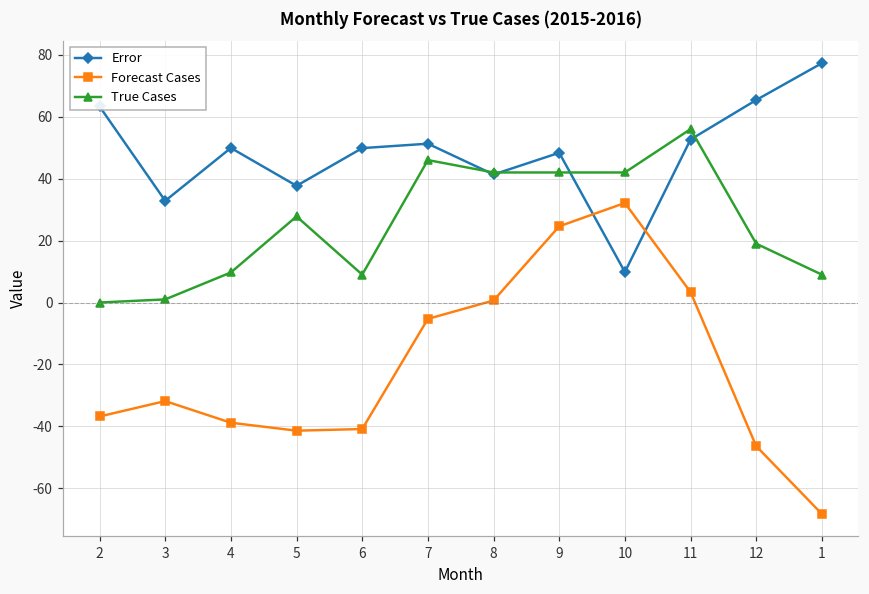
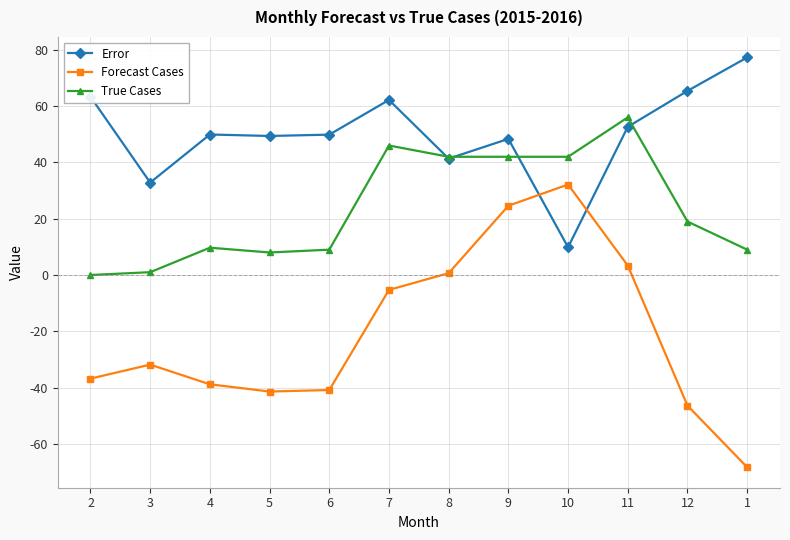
Error, 5: 38 -> 49
True Cases, 5: 28 -> 8
Error, 7: 51 -> 62
